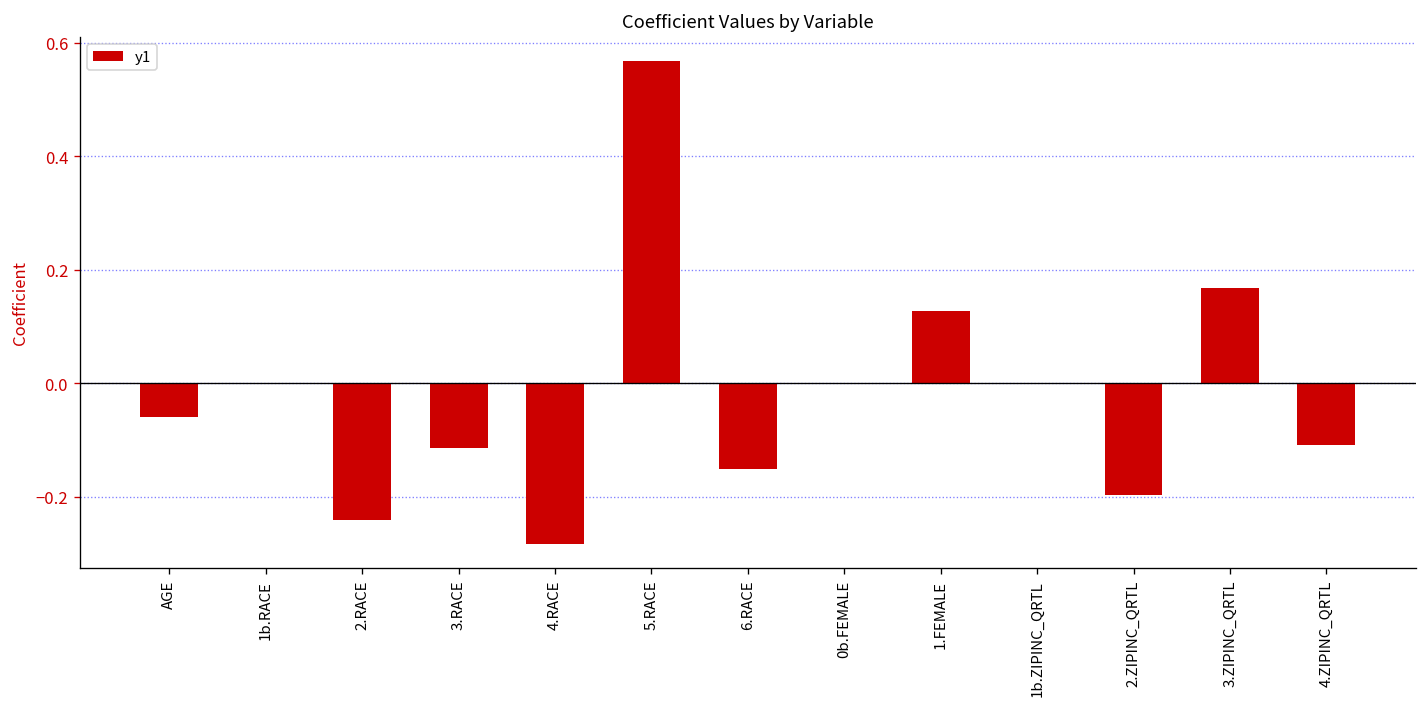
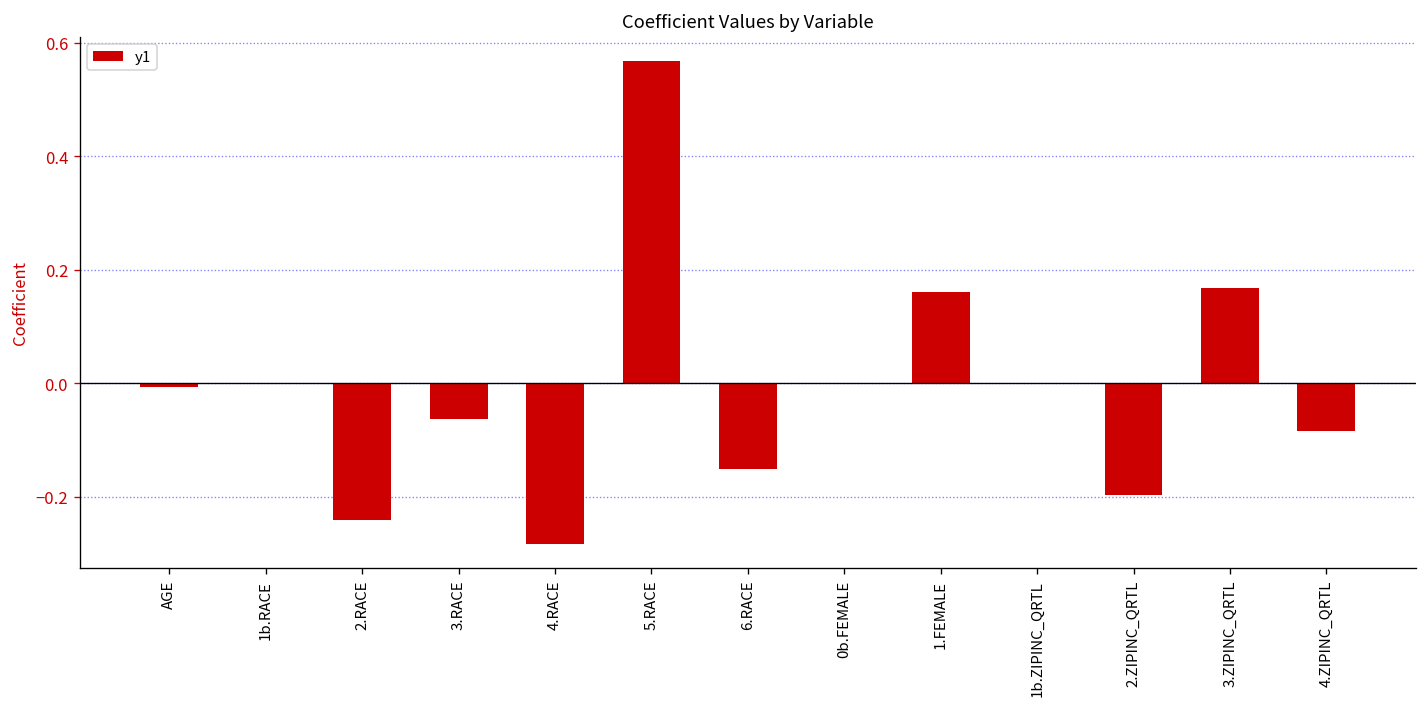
AGE: -0.06 -> -0.01
3.RACE: -0.12 -> -0.06
1.FEMALE: 0.13 -> 0.16
4.ZIPINC_QRTL: -0.11 -> -0.09
